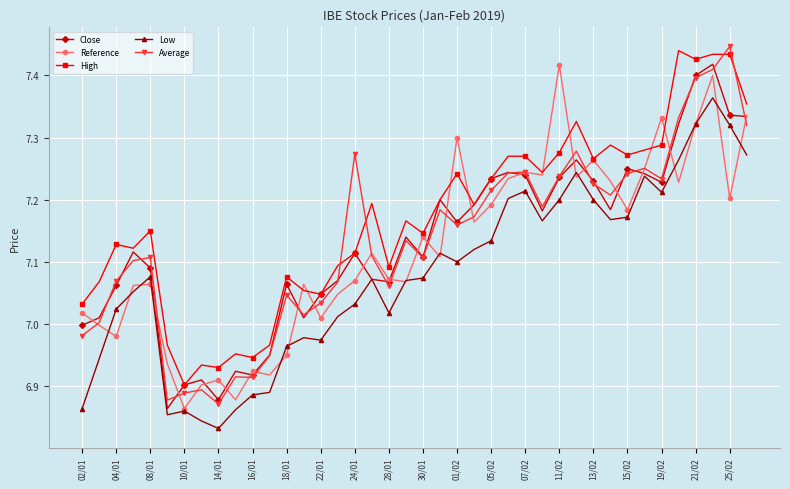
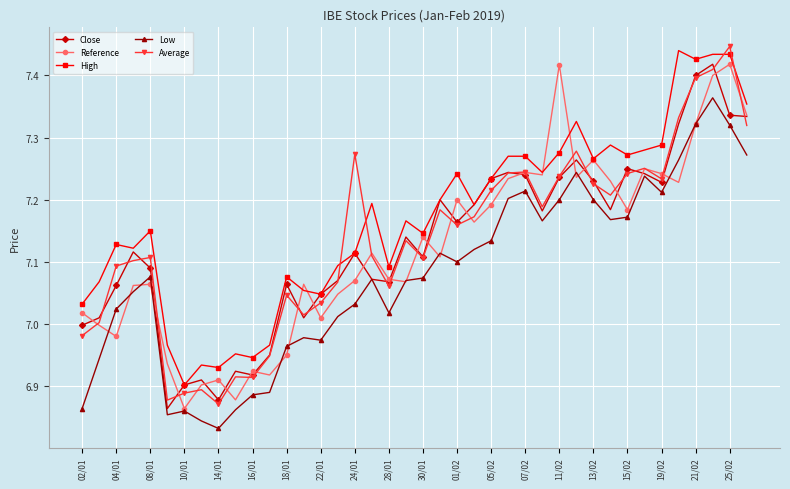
Average, 04/01: 7.07 -> 7.09
Reference, 01/02: 7.3 -> 7.2
Reference, 19/02: 7.33 -> 7.24
Reference, 25/02: 7.20 -> 7.42
